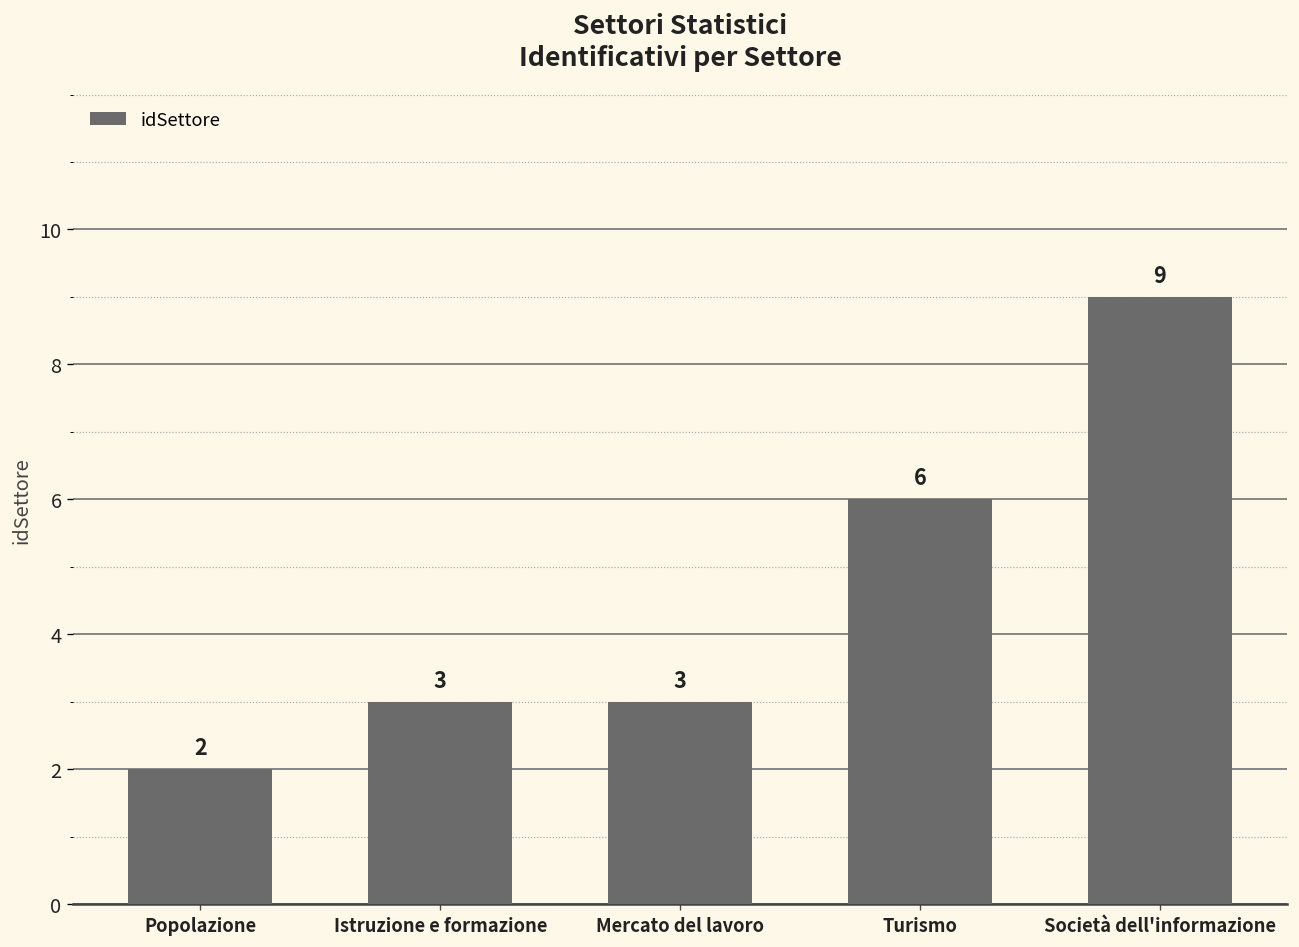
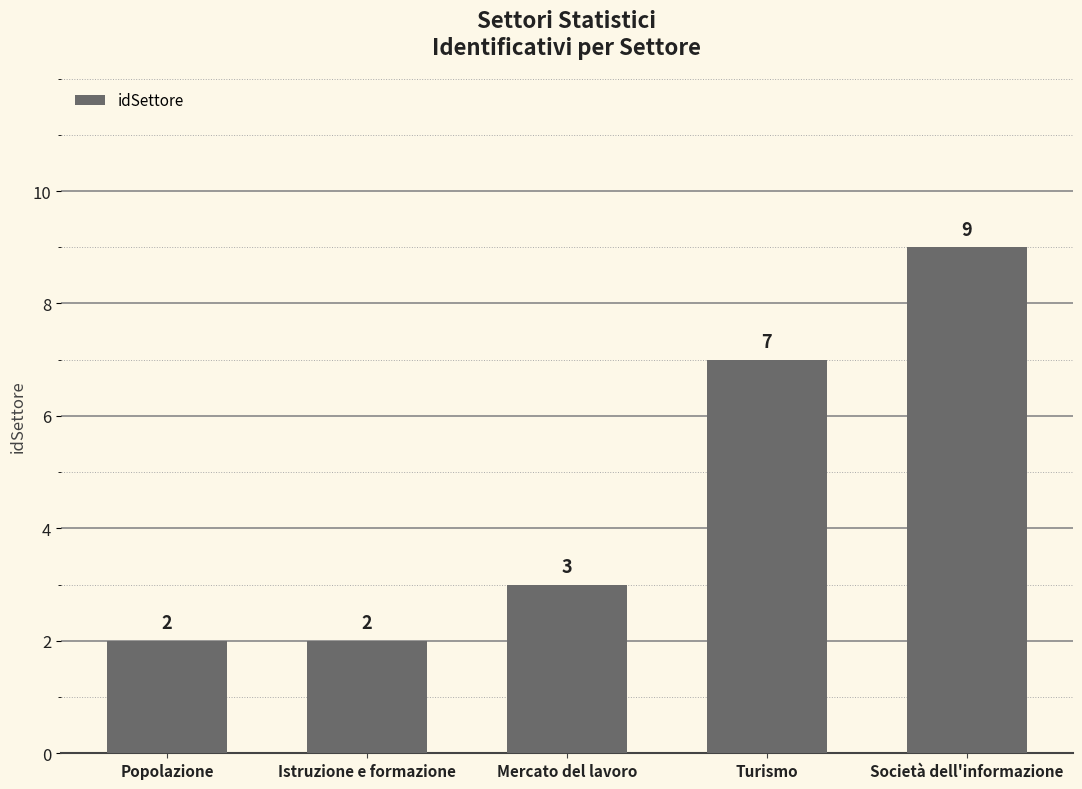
Istruzione e formazione: 3 -> 2
Turismo: 6 -> 7
